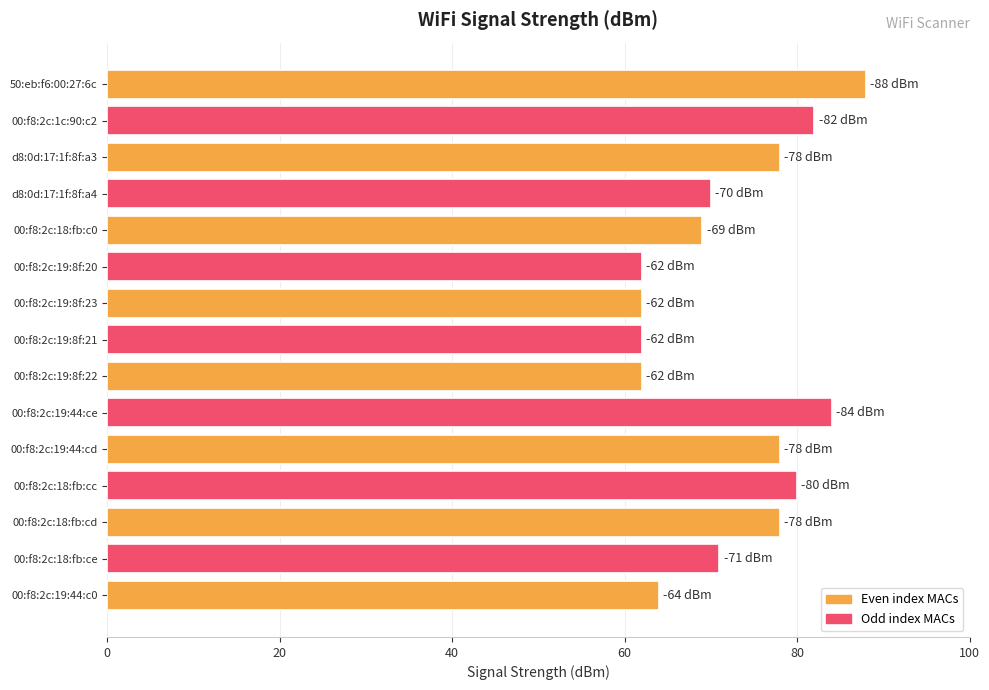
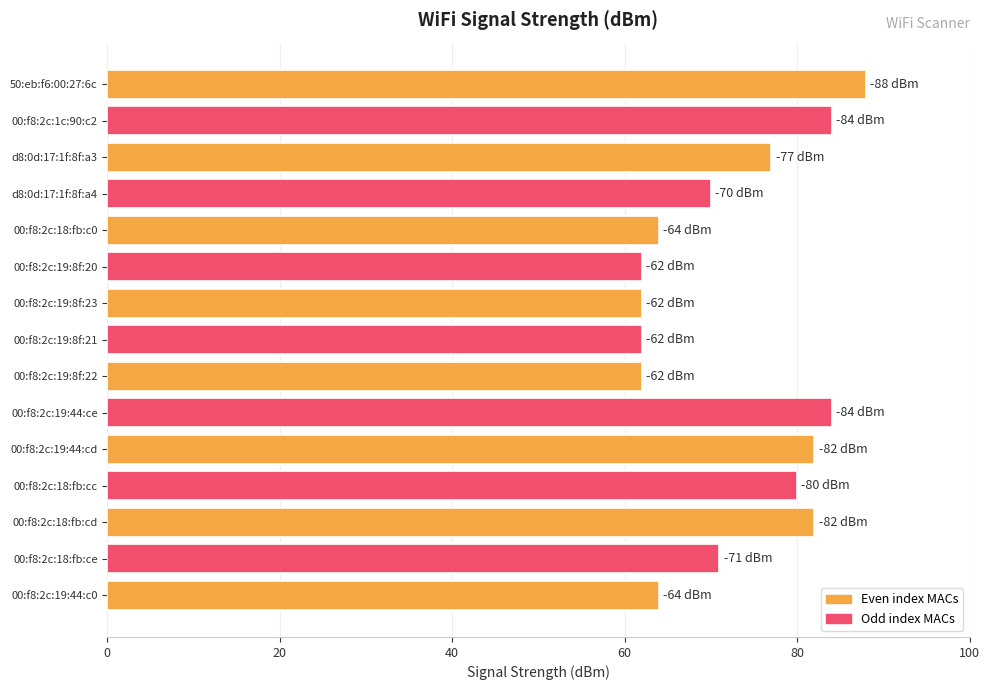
00:f8:2c:1c:90:c2: -82 -> -84
d8:0d:17:1f:8f:a3: -78 -> -77
00:f8:2c:18:fb:c0: -69 -> -64
00:f8:2c:19:44:cd: -78 -> -82
00:f8:2c:18:fb:cd: -78 -> -82
